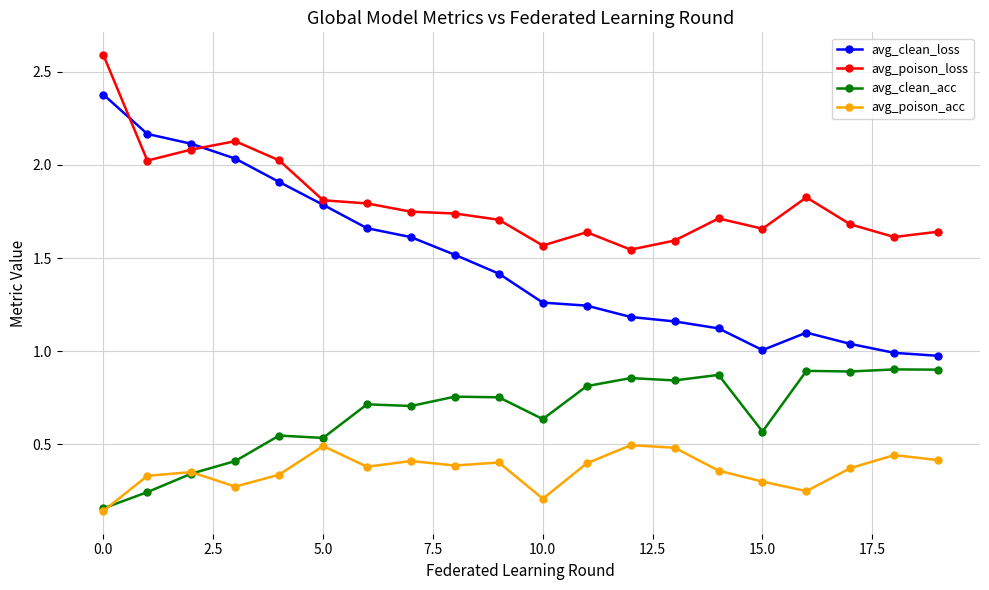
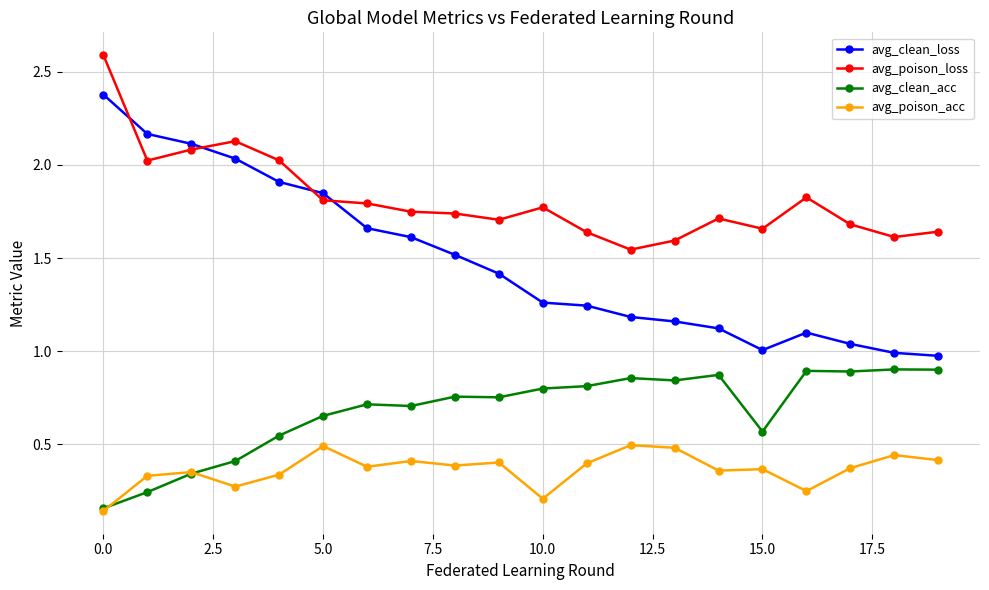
avg_clean_loss, 5.0: 1.79 -> 1.85
avg_clean_acc, 5.0: 0.53 -> 0.65
avg_poison_loss, 10.0: 1.57 -> 1.77
avg_clean_acc, 10.0: 0.63 -> 0.80
avg_poison_acc, 15.0: 0.30 -> 0.37
